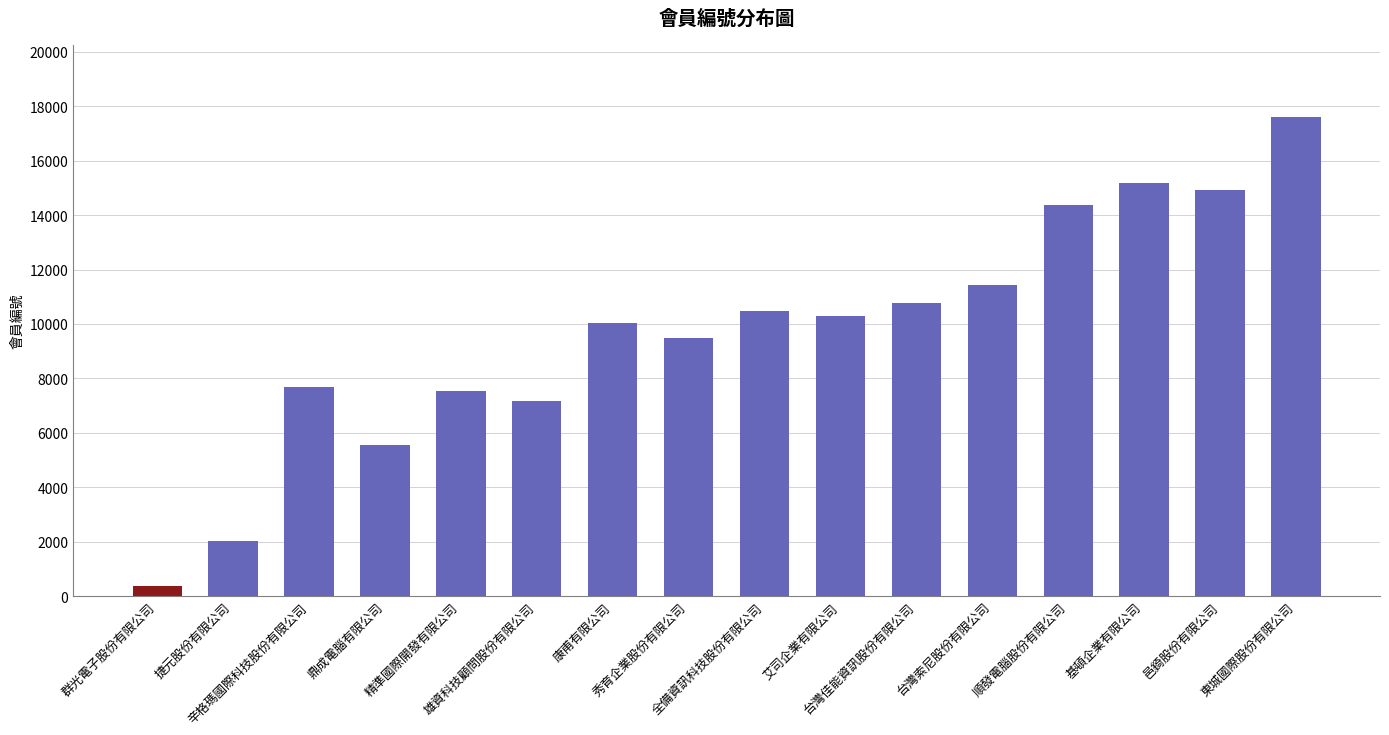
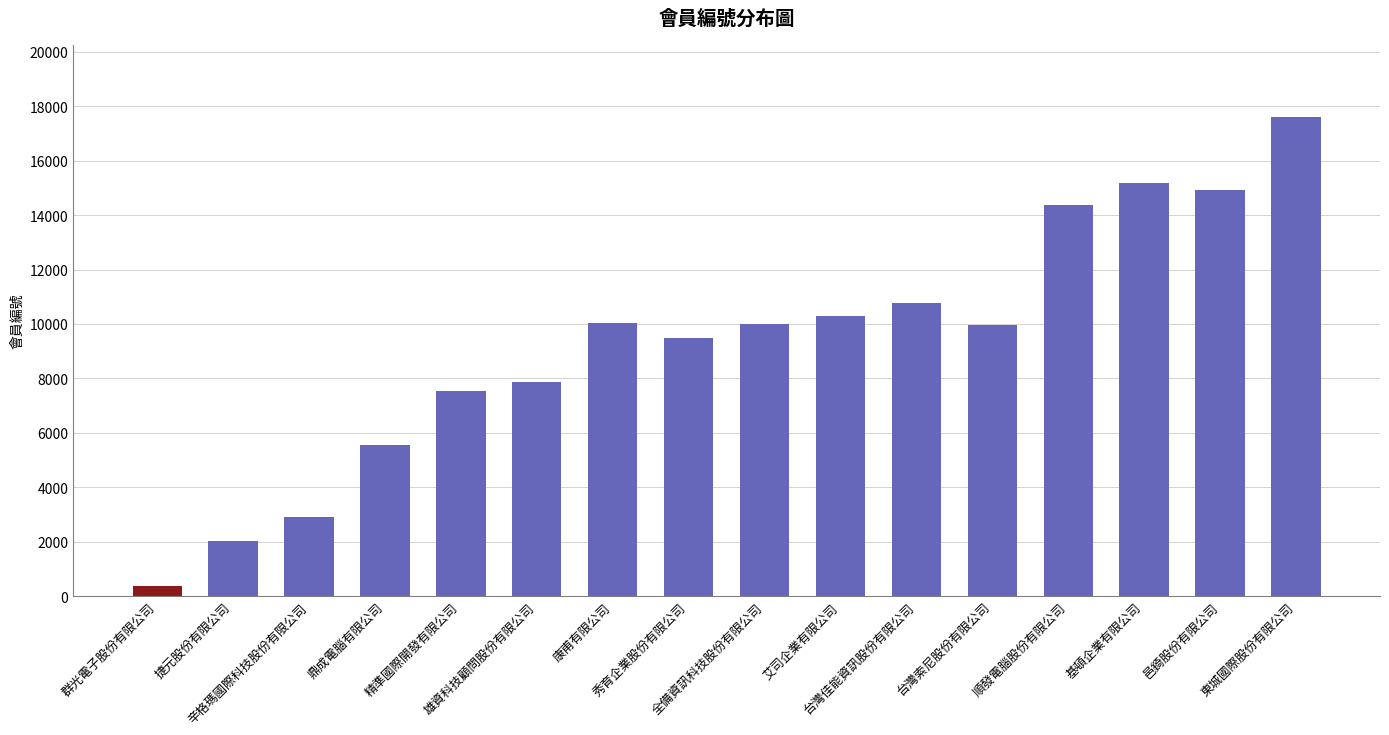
辛格瑪國際科技股份有限公司: 7700 -> 2900
雄資科技顧問股份有限公司: 7200 -> 7900
全備資訊科技股份有限公司: 10500 -> 10000
台灣索尼股份有限公司: 11400 -> 10000
